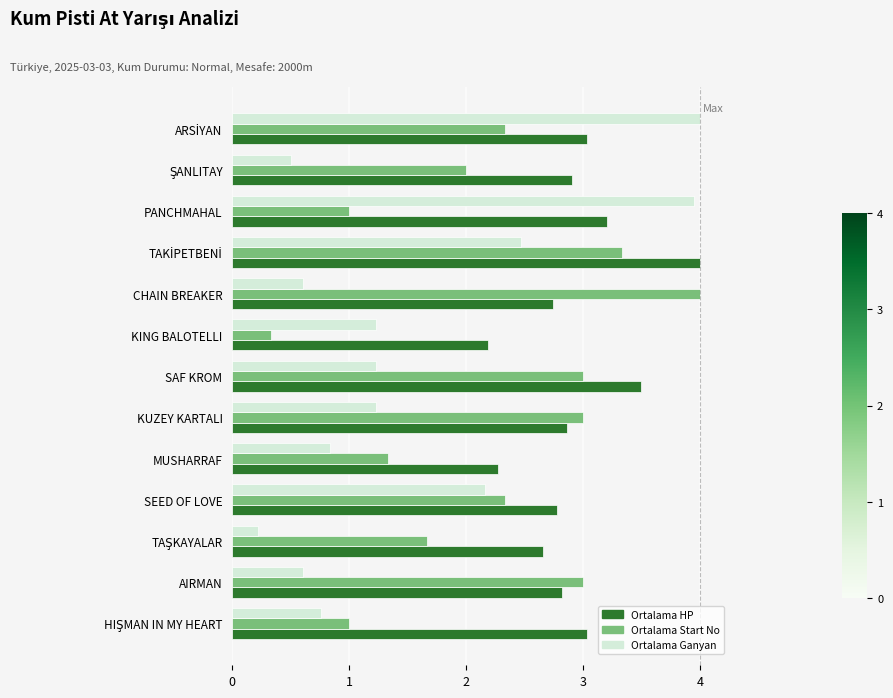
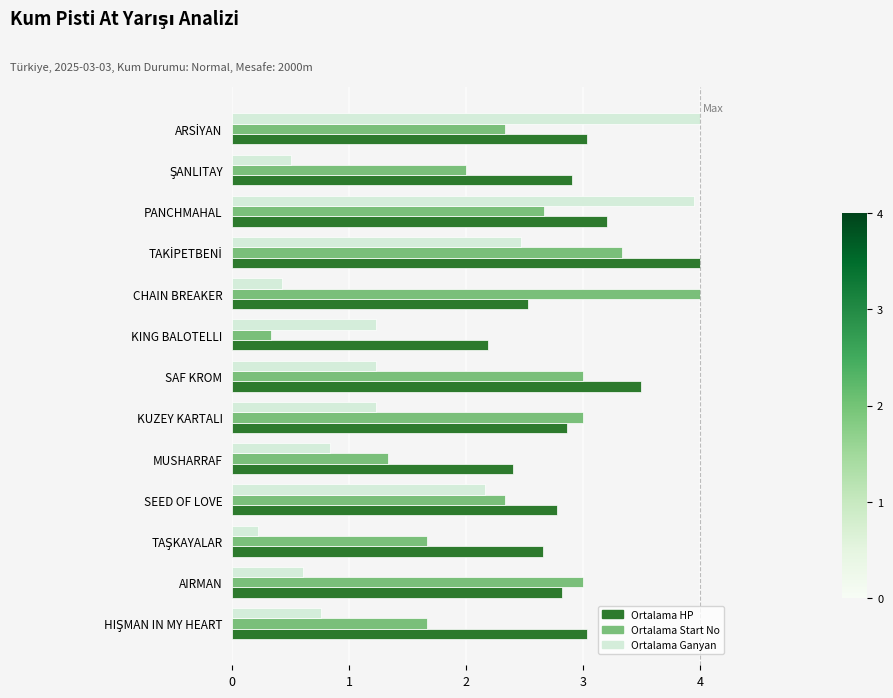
Ortalama Start No, PANCHMAHAL: 1.00 -> 2.67
Ortalama Ganyan, CHAIN BREAKER: 0.60 -> 0.42
Ortalama HP, CHAIN BREAKER: 2.74 -> 2.53
Ortalama HP, MUSHARRAF: 2.27 -> 2.40
Ortalama Start No, HIŞMAN IN MY HEART: 1.00 -> 1.67
